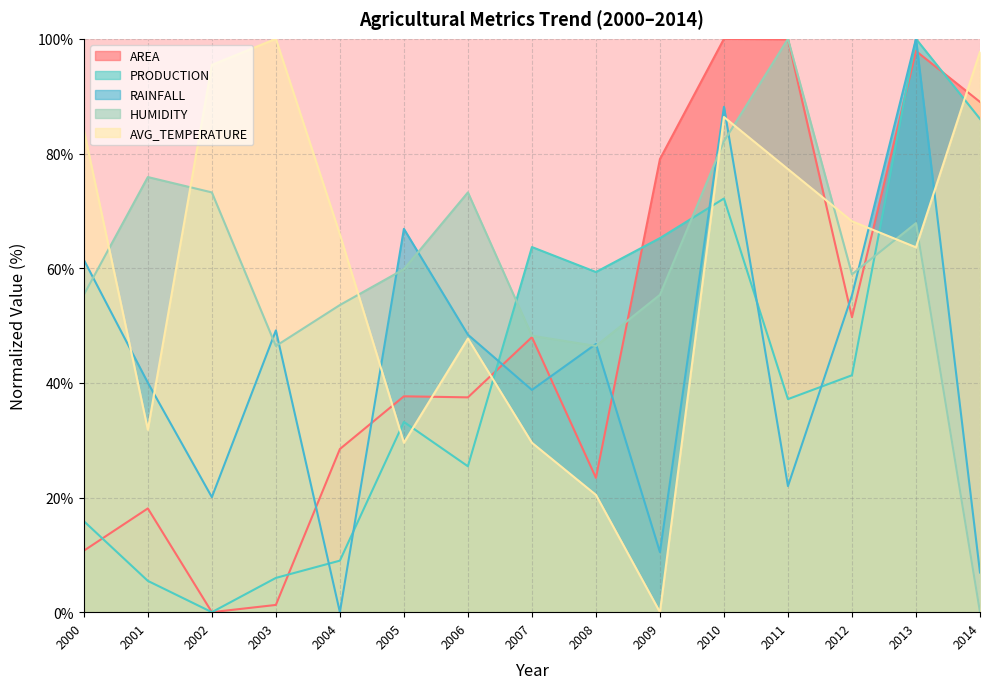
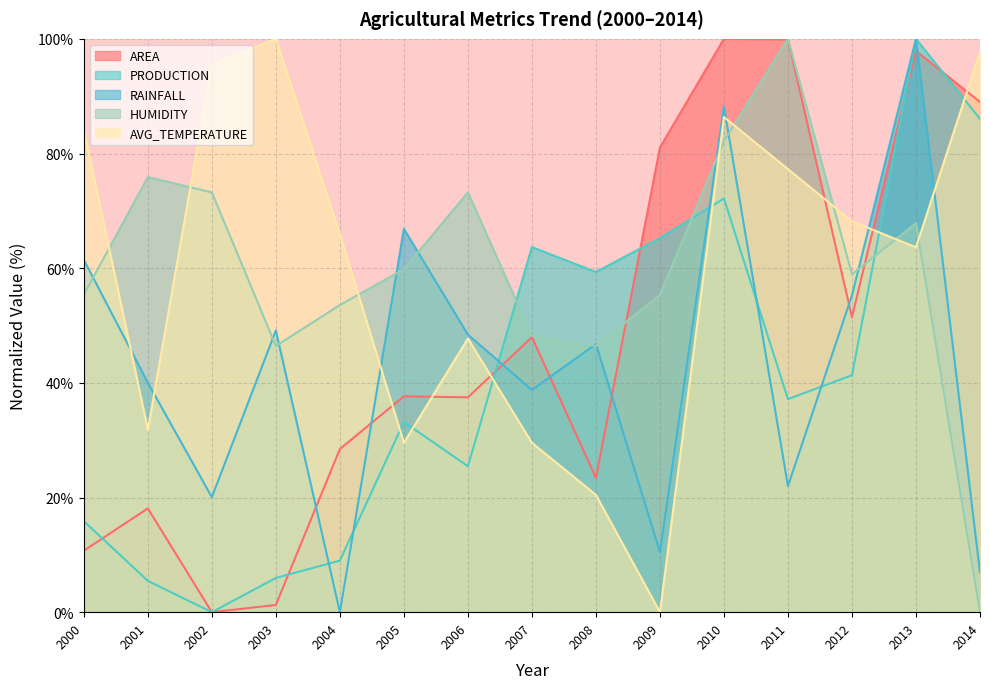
AREA, 2009: 79% -> 81%
